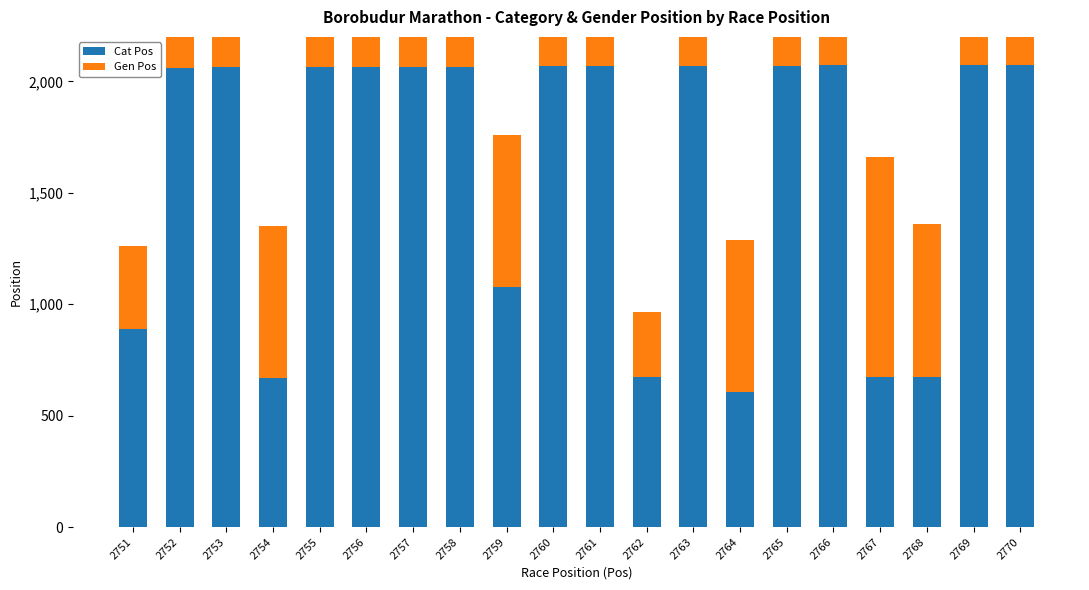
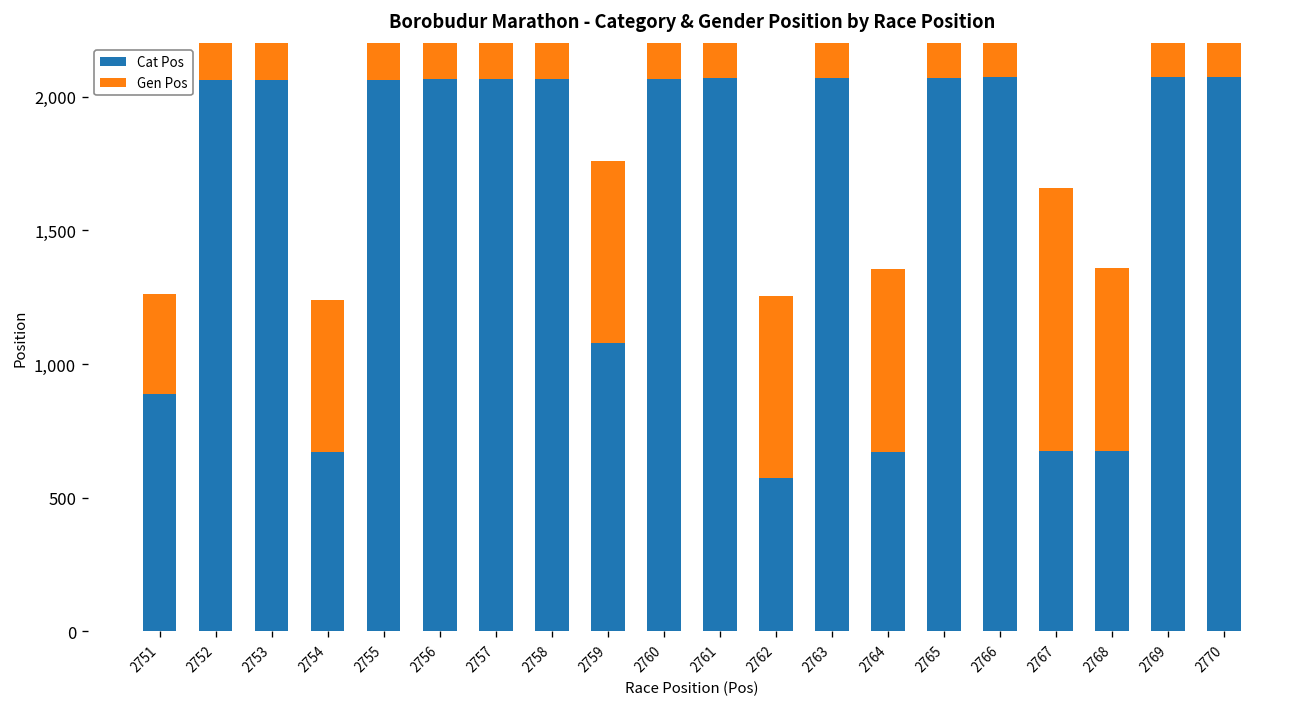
Gen Pos, 2754: 680 -> 570
Cat Pos, 2762: 670 -> 570
Gen Pos, 2762: 290 -> 680
Cat Pos, 2764: 610 -> 670
